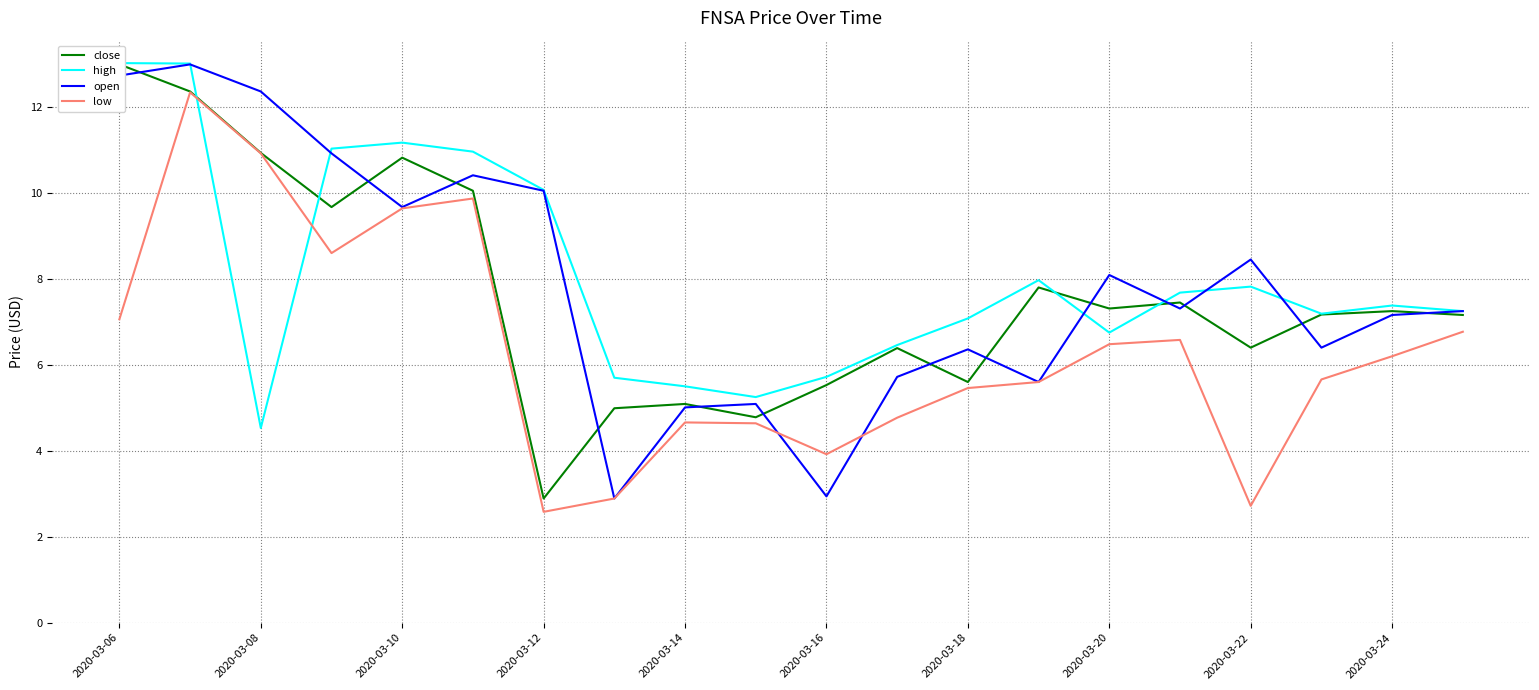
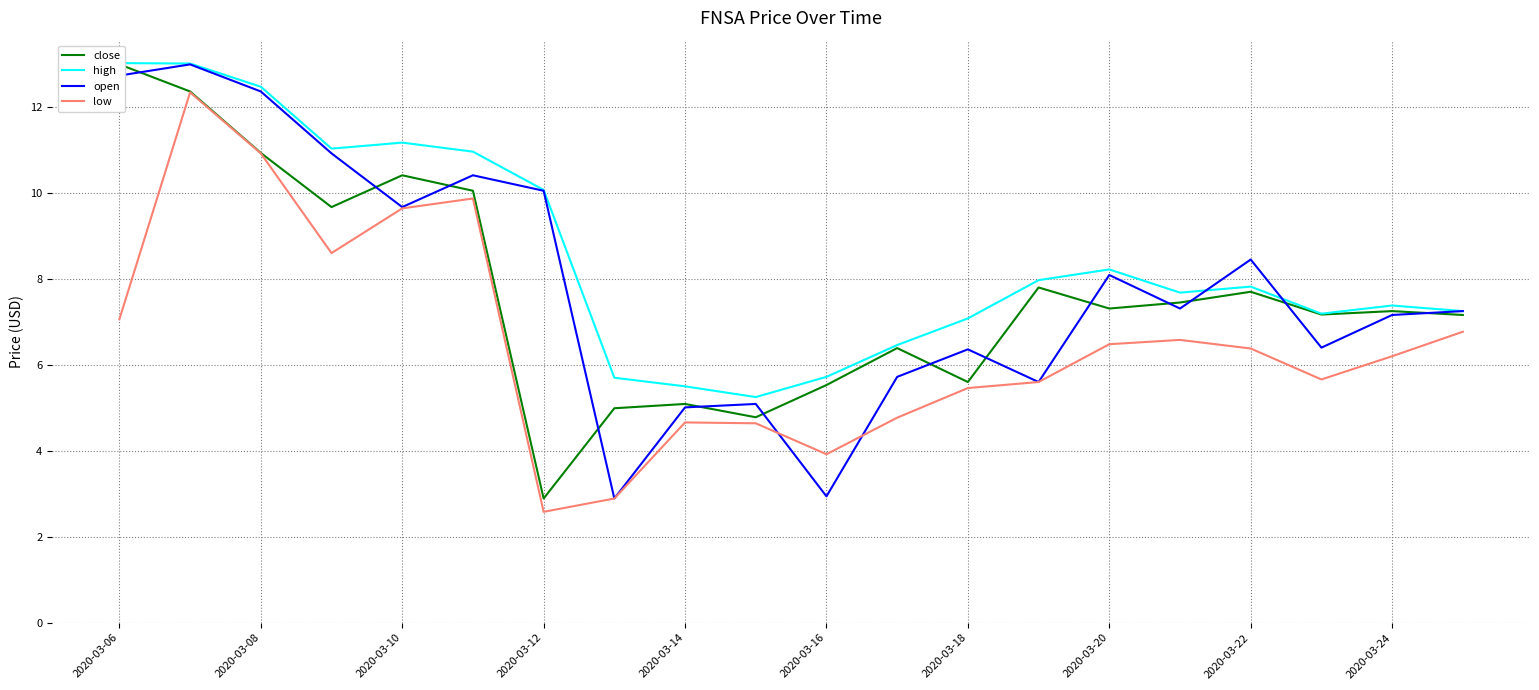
high, 2020-03-08: 4.5 -> 12.5
close, 2020-03-10: 10.8 -> 10.4
high, 2020-03-20: 6.8 -> 8.2
close, 2020-03-22: 6.4 -> 7.7
low, 2020-03-22: 2.7 -> 6.4
